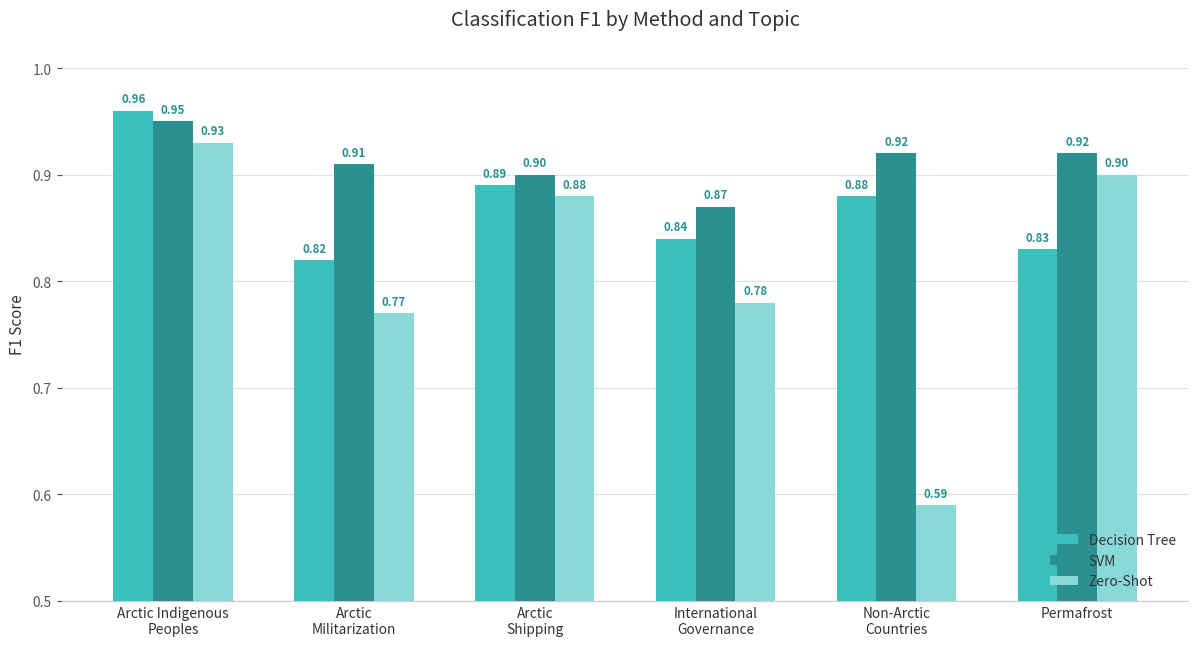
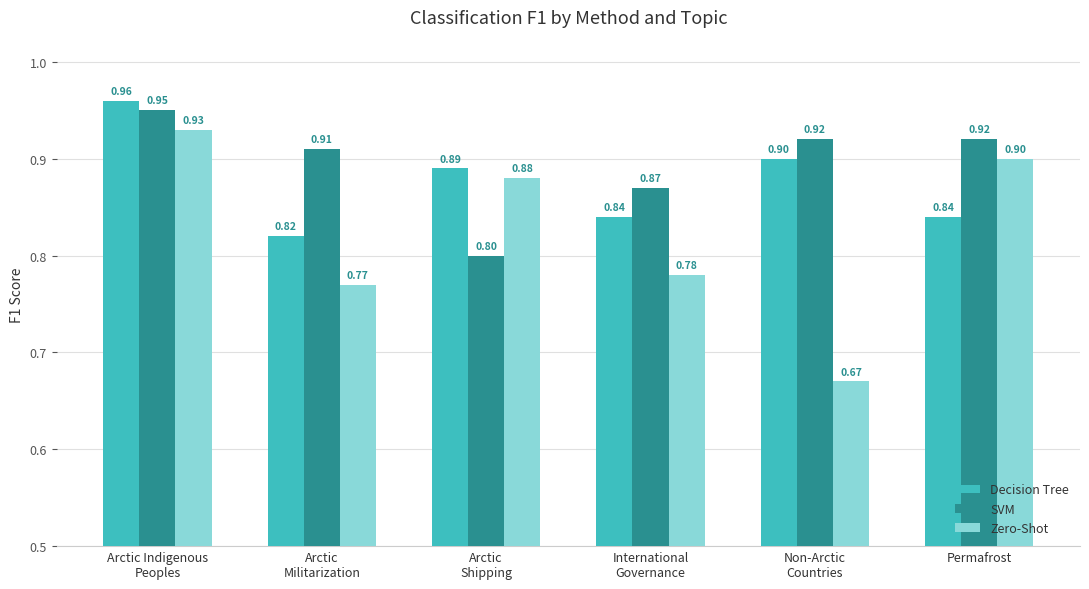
SVM, Arctic Shipping: 0.90 -> 0.80
Decision Tree, Non-Arctic Countries: 0.88 -> 0.90
Zero-Shot, Non-Arctic Countries: 0.59 -> 0.67
Decision Tree, Permafrost: 0.83 -> 0.84
